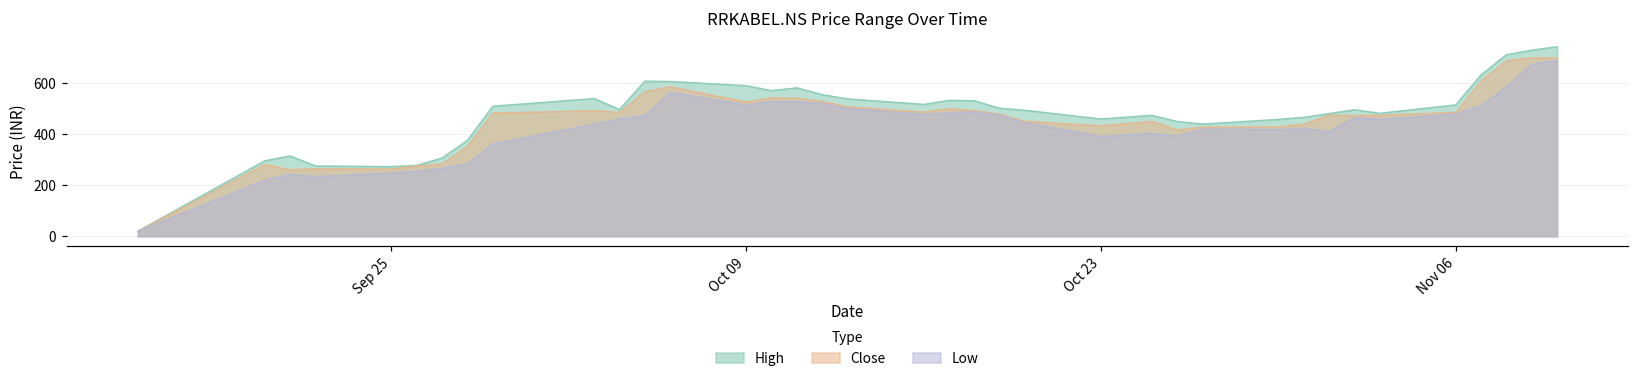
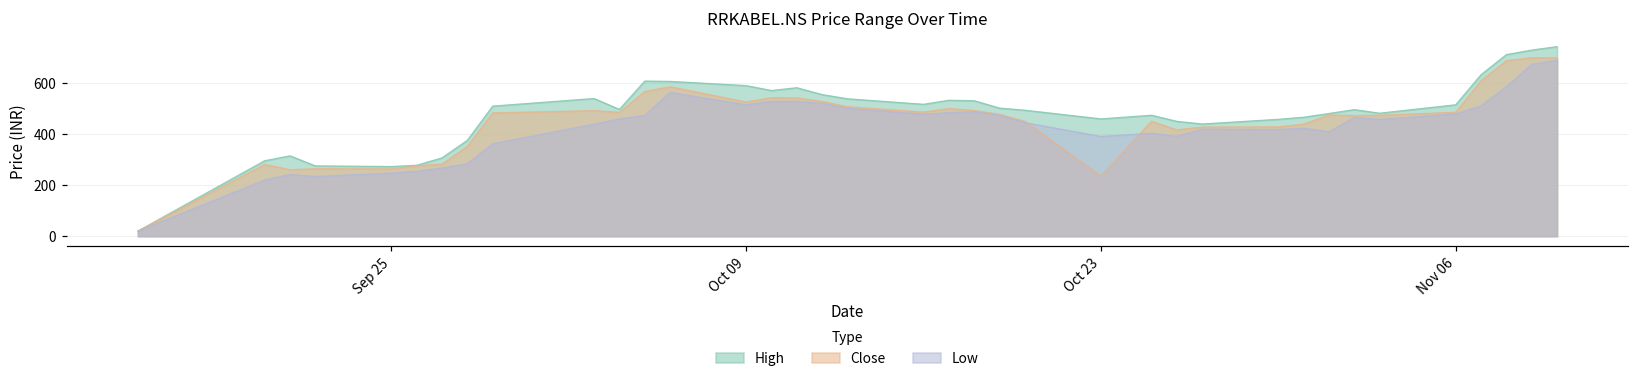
Close, Oct 23: 430 -> 240
